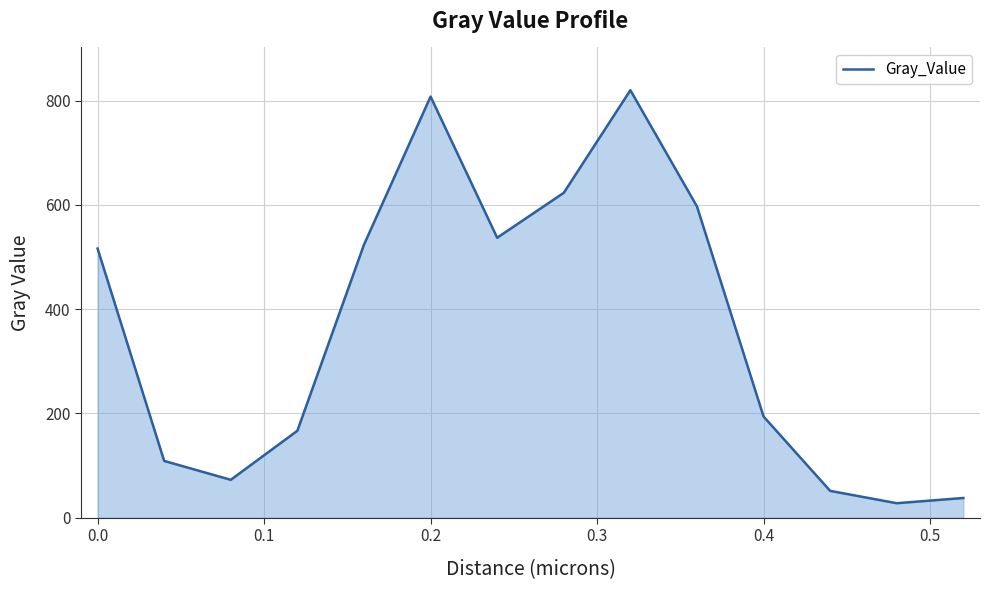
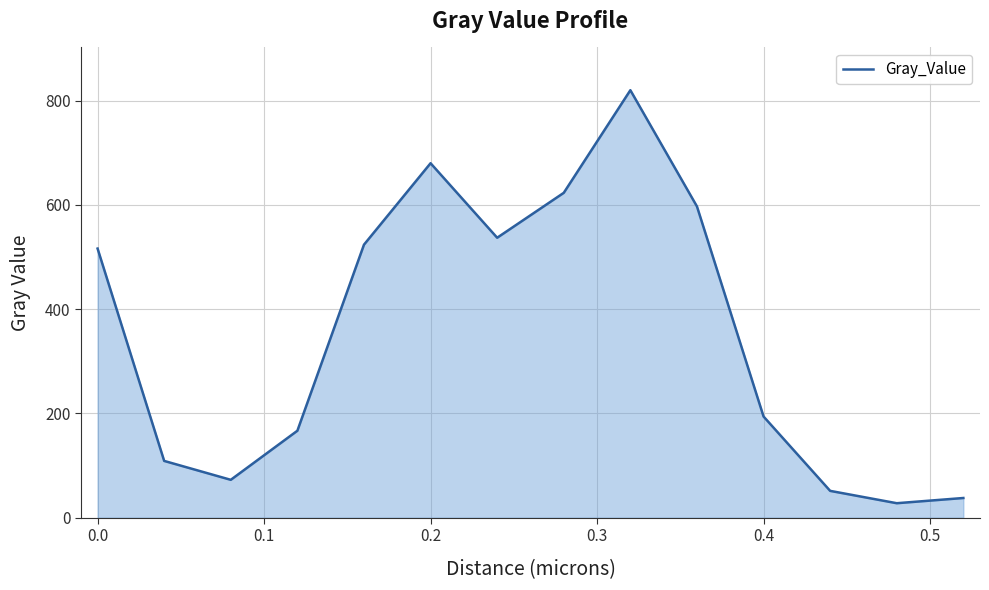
0.2: 810 -> 680
